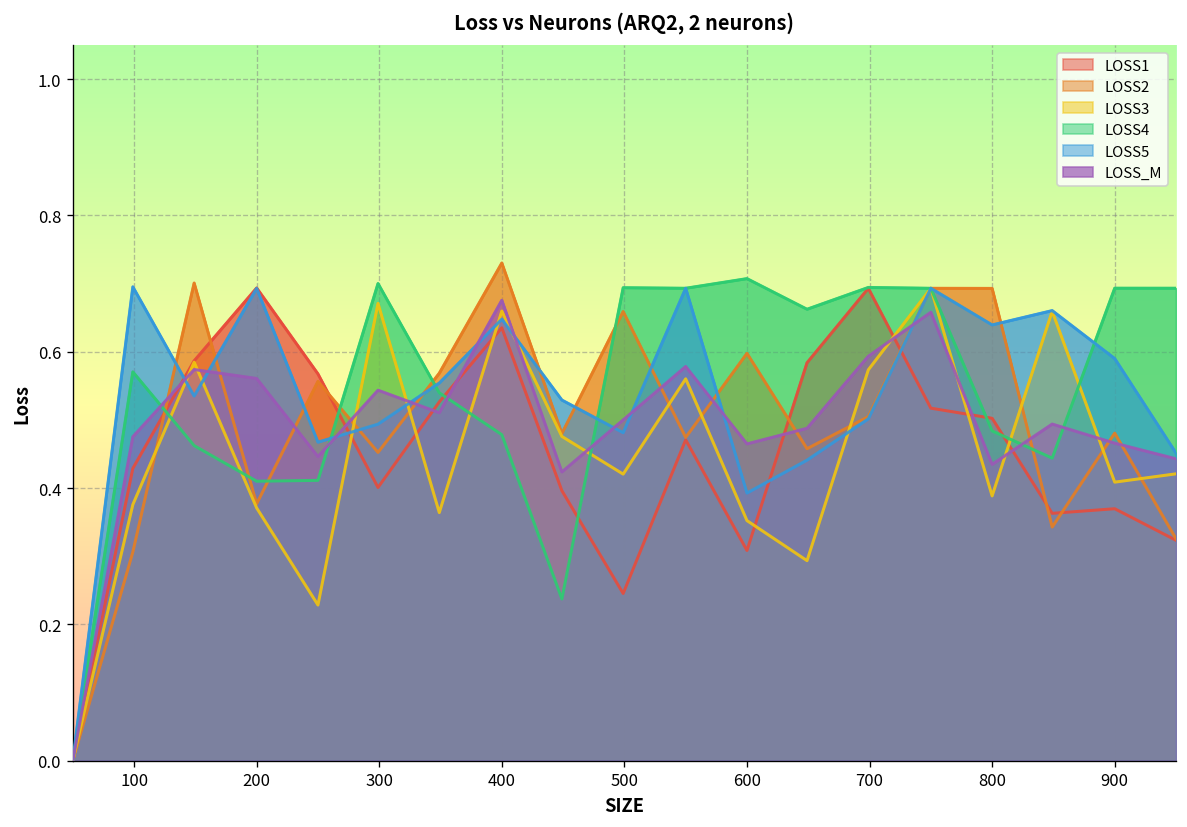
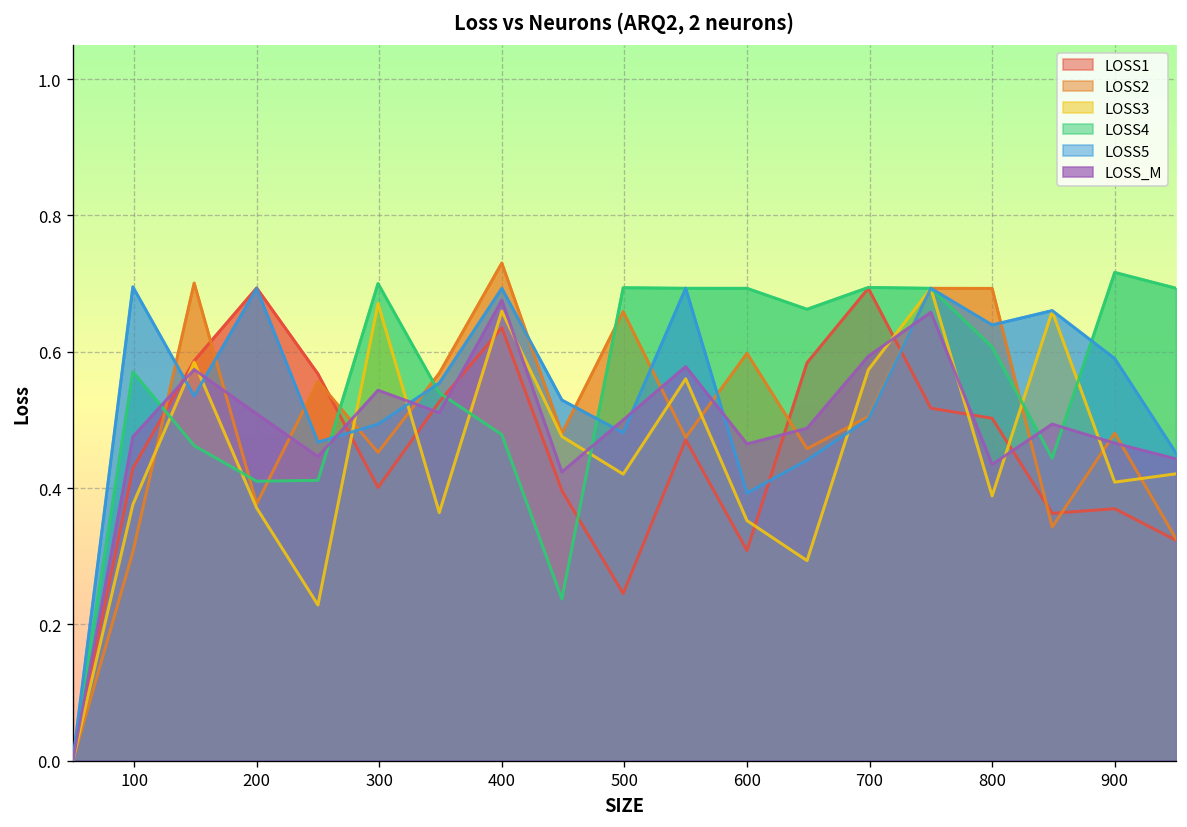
LOSS_M, 200: 0.56 -> 0.51
LOSS5, 400: 0.65 -> 0.69
LOSS4, 600: 0.71 -> 0.69
LOSS4, 800: 0.48 -> 0.61
LOSS4, 900: 0.69 -> 0.72
